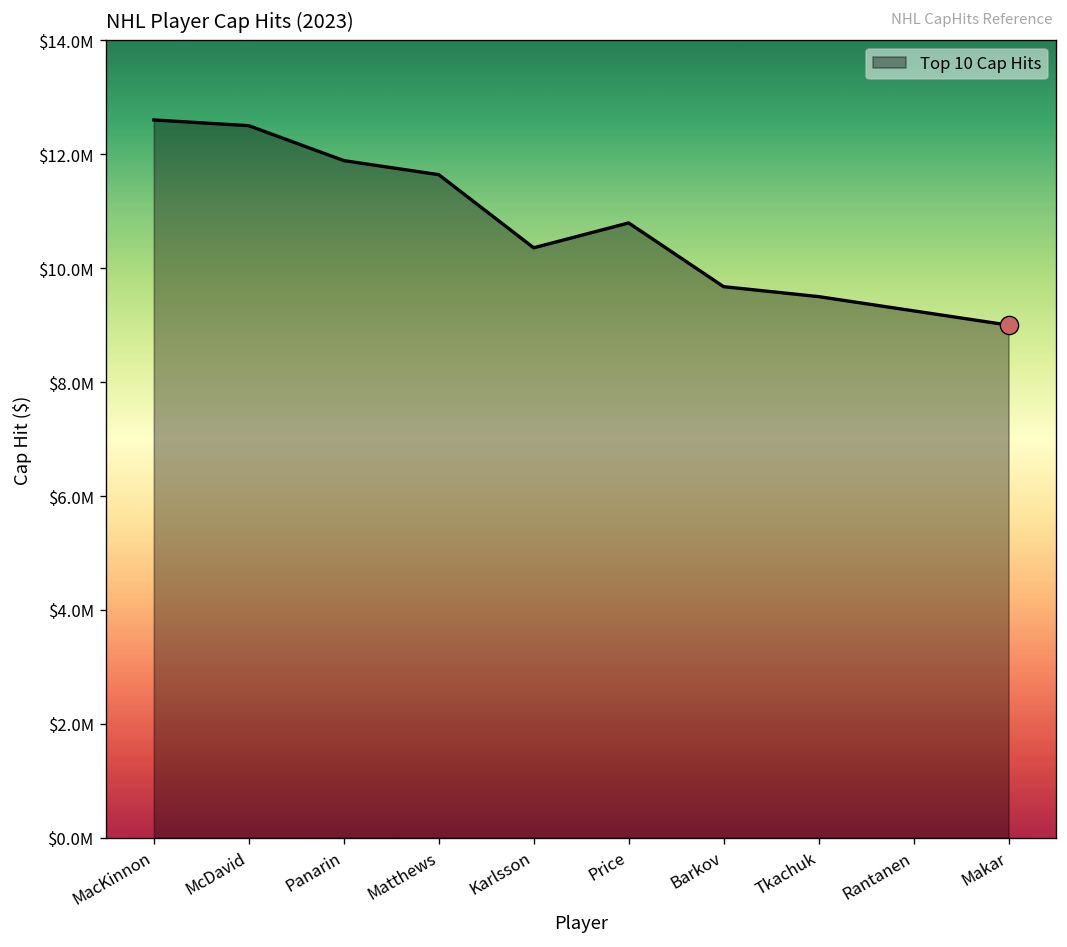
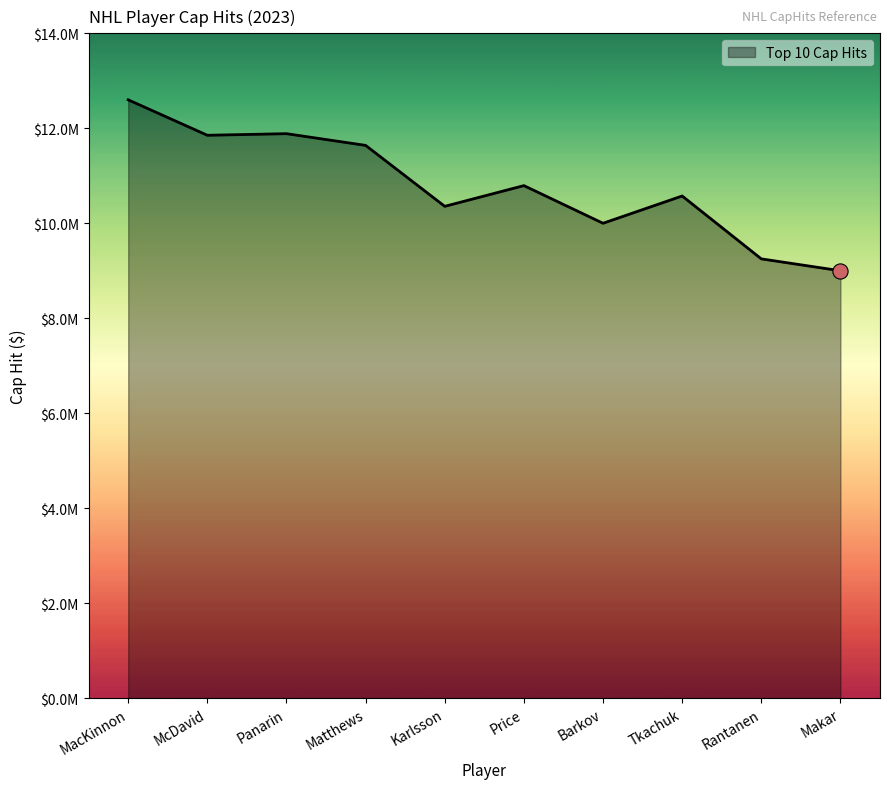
Top 10 Cap Hits, McDavid: $12500000 -> $11900000
Top 10 Cap Hits, Barkov: $9700000 -> $10000000
Top 10 Cap Hits, Tkachuk: $9500000 -> $10600000
